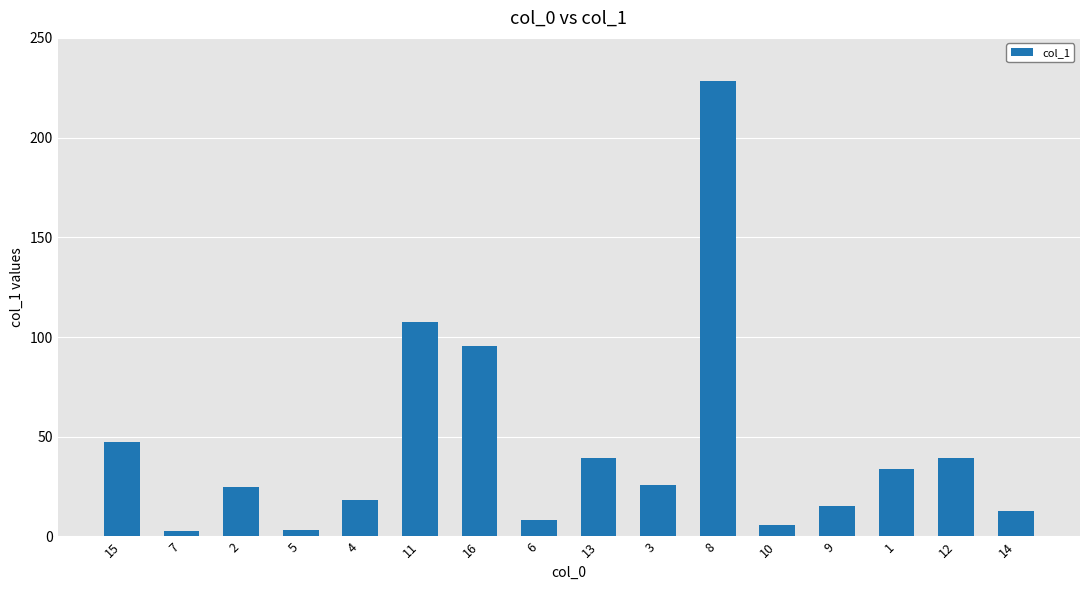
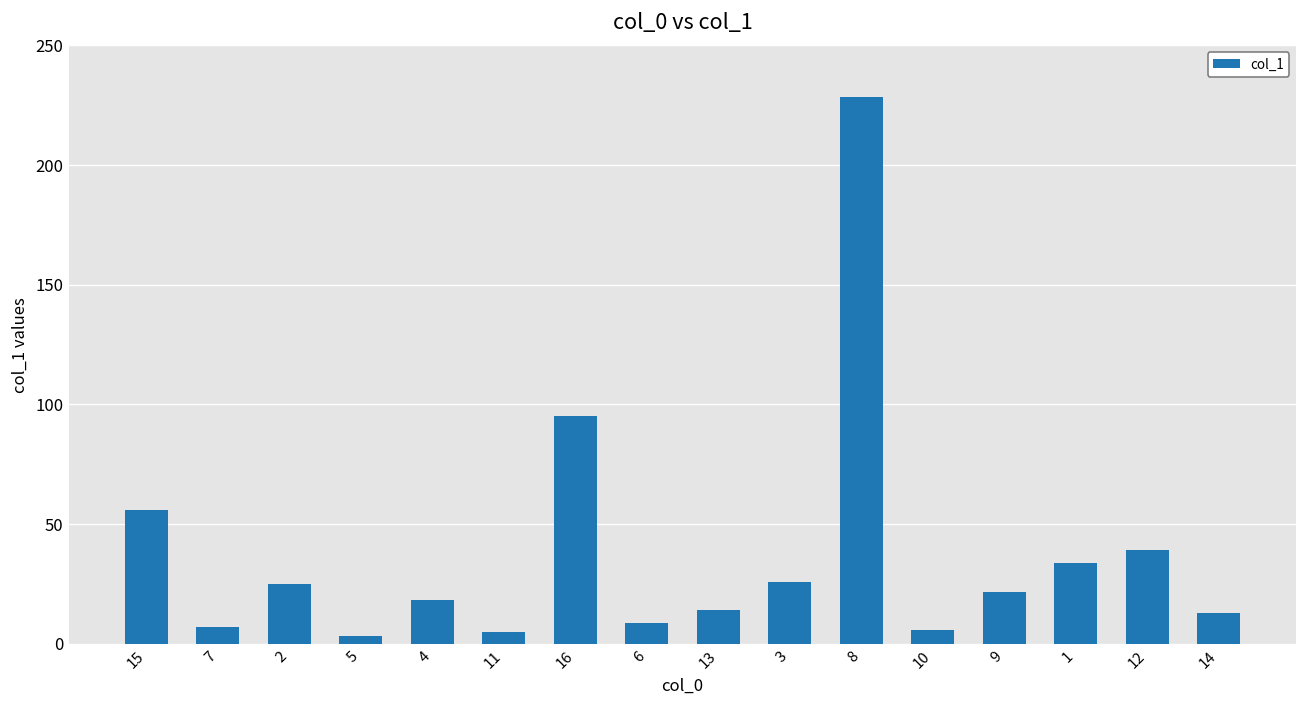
15: 48 -> 56
7: 3 -> 7
11: 107 -> 5
13: 39 -> 14
9: 16 -> 22
